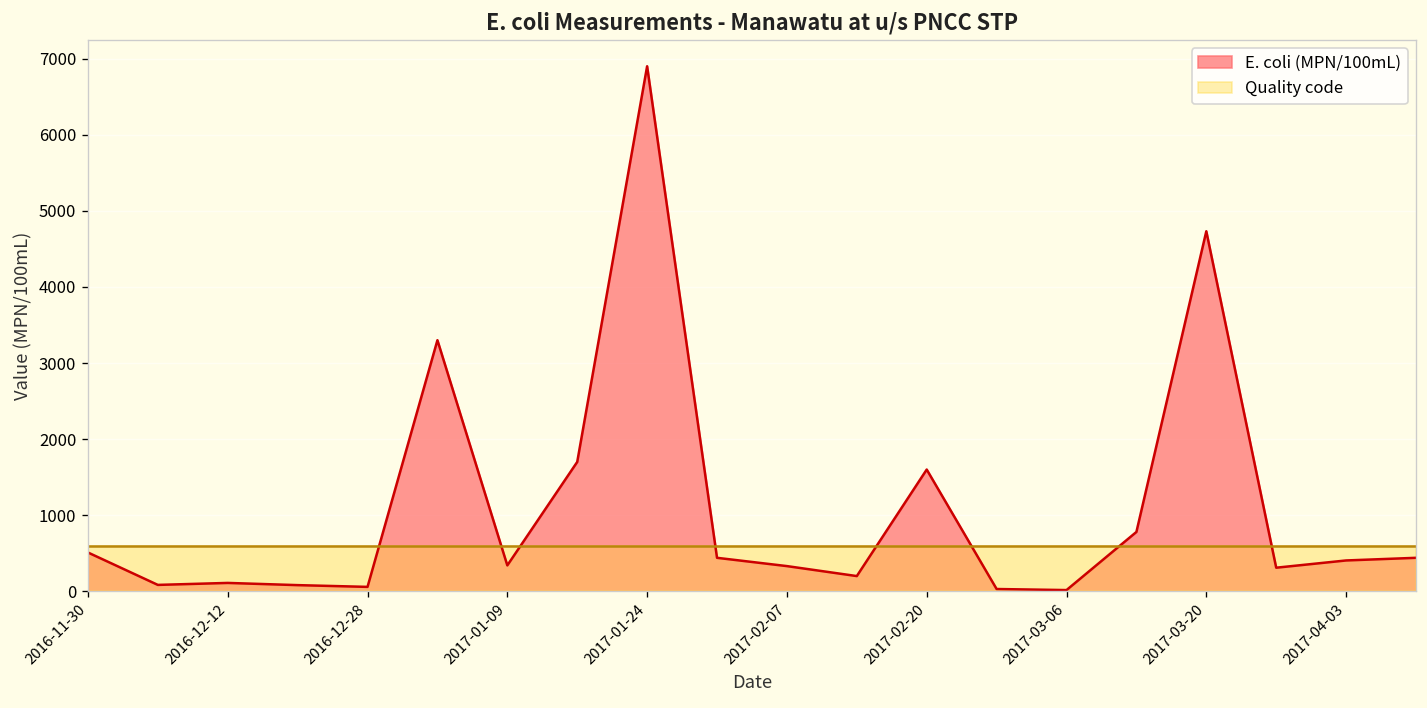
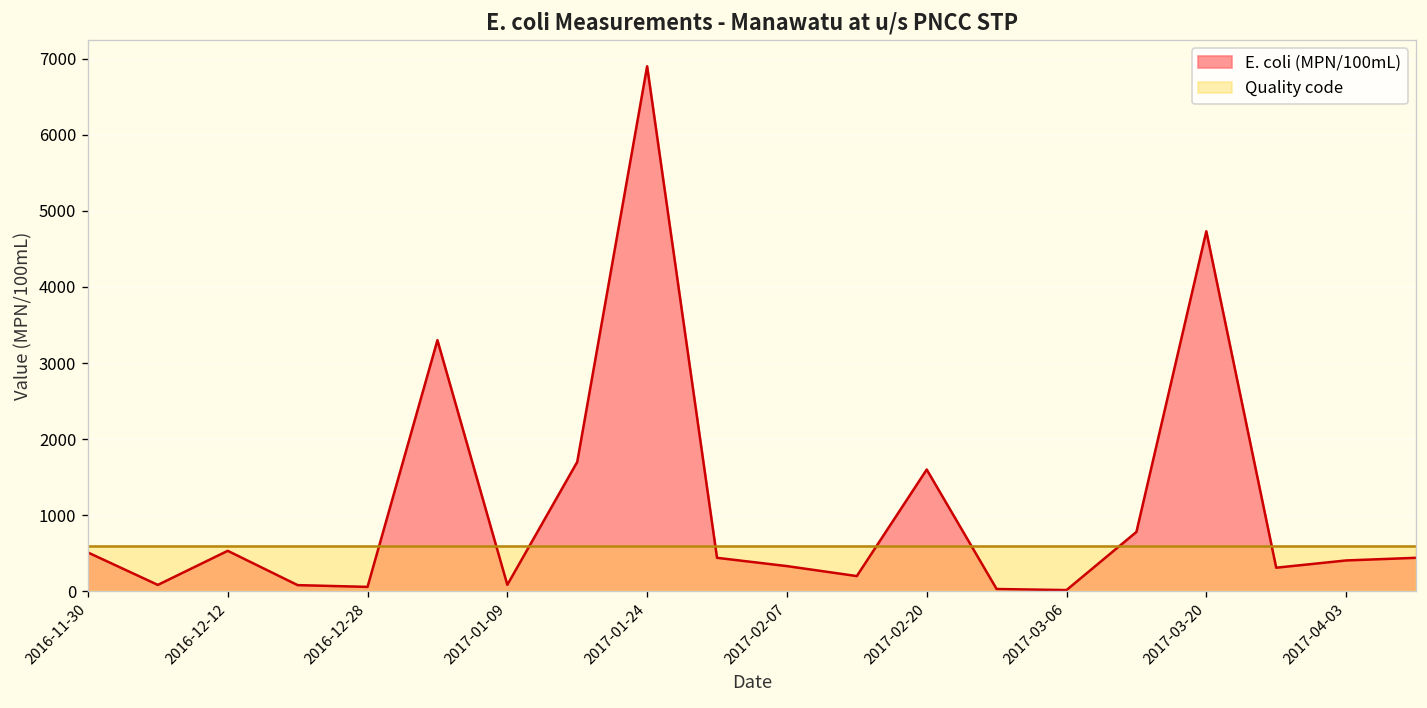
E. coli (MPN/100mL), 2016-12-12: 100 -> 500
E. coli (MPN/100mL), 2017-01-09: 300 -> 100
